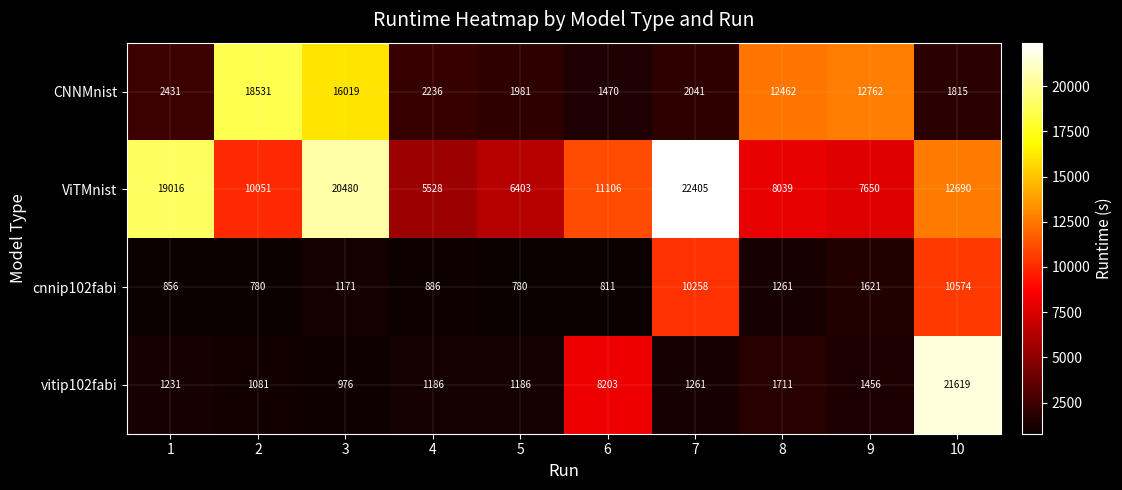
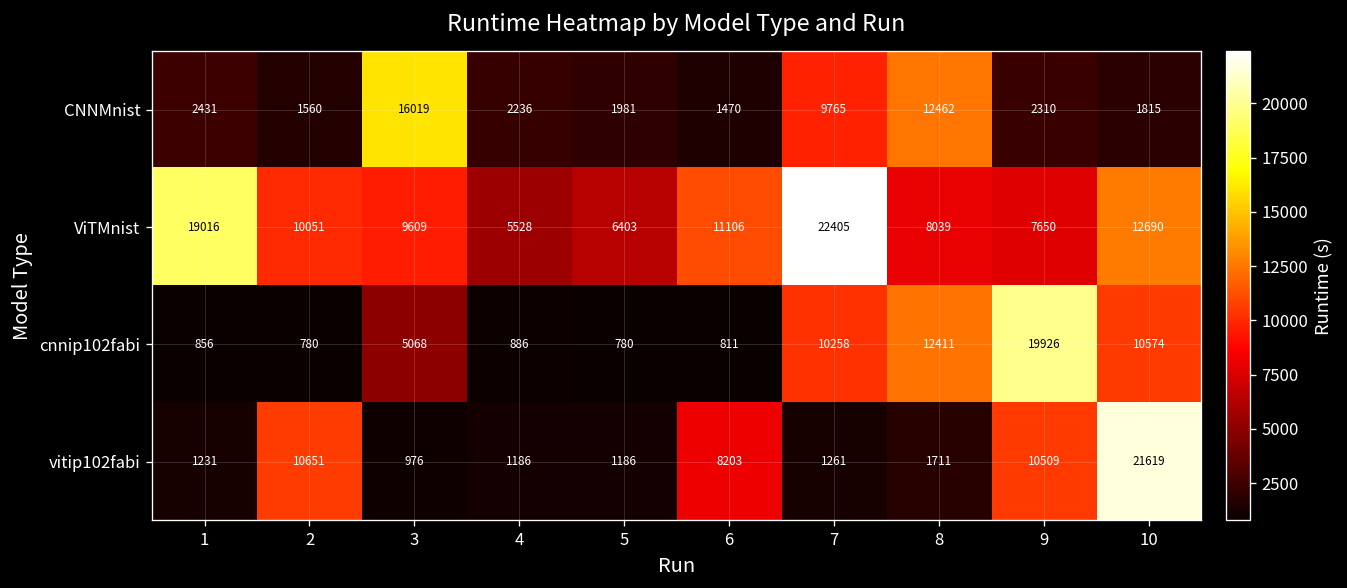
CNNMnist, 2: 18531 -> 1560
CNNMnist, 7: 2041 -> 9765
CNNMnist, 9: 12762 -> 2310
ViTMnist, 3: 20480 -> 9609
cnnip102fabi, 3: 1171 -> 5068
cnnip102fabi, 8: 1261 -> 12411
cnnip102fabi, 9: 1621 -> 19926
vitip102fabi, 2: 1081 -> 10651
vitip102fabi, 9: 1456 -> 10509
